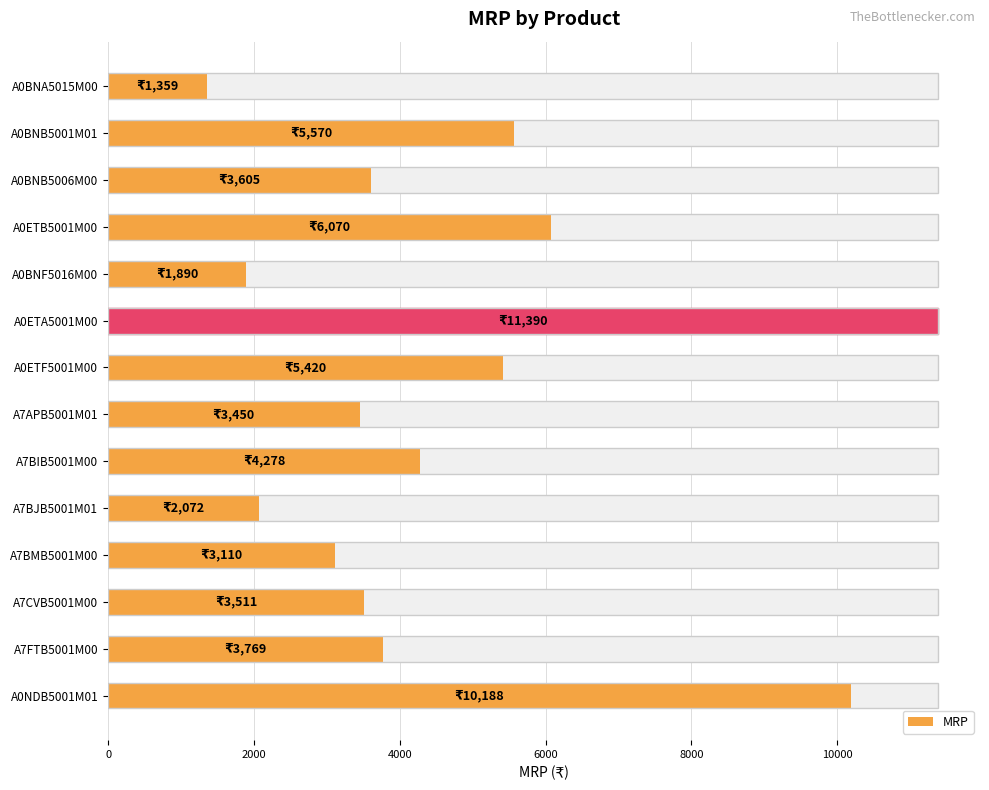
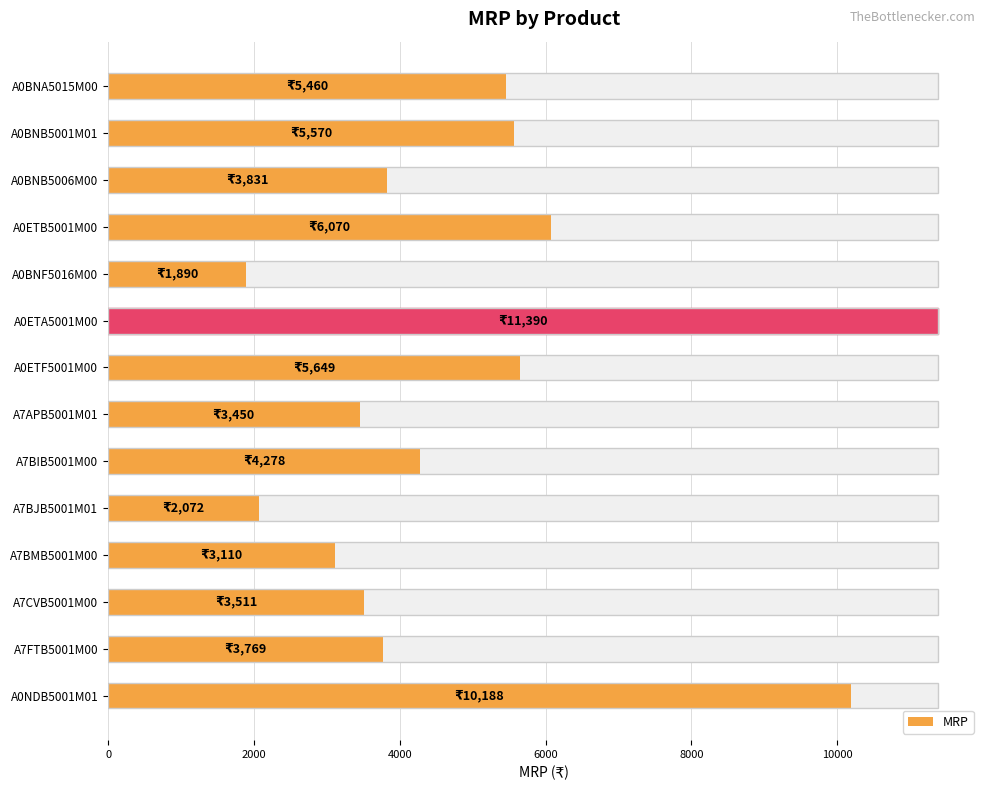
MRP, A0BNA5015M00: 1,359 -> 5,460
MRP, A0BNB5006M00: 3,605 -> 3,831
MRP, A0ETF5001M00: 5,420 -> 5,649
